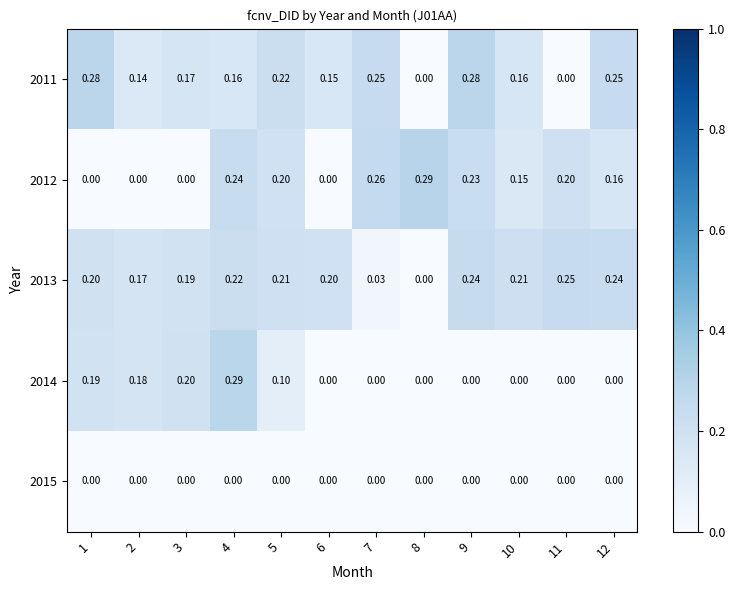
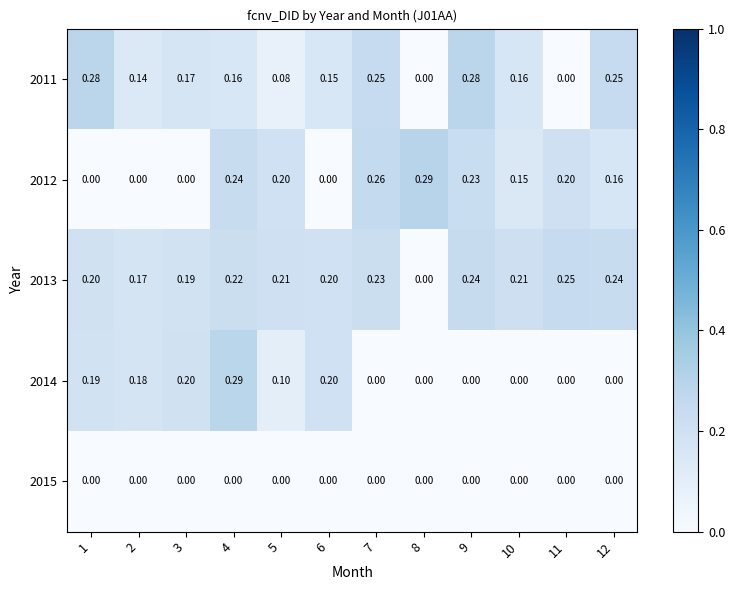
2011, 5: 0.22 -> 0.08
2013, 7: 0.03 -> 0.23
2014, 6: 0.00 -> 0.20
